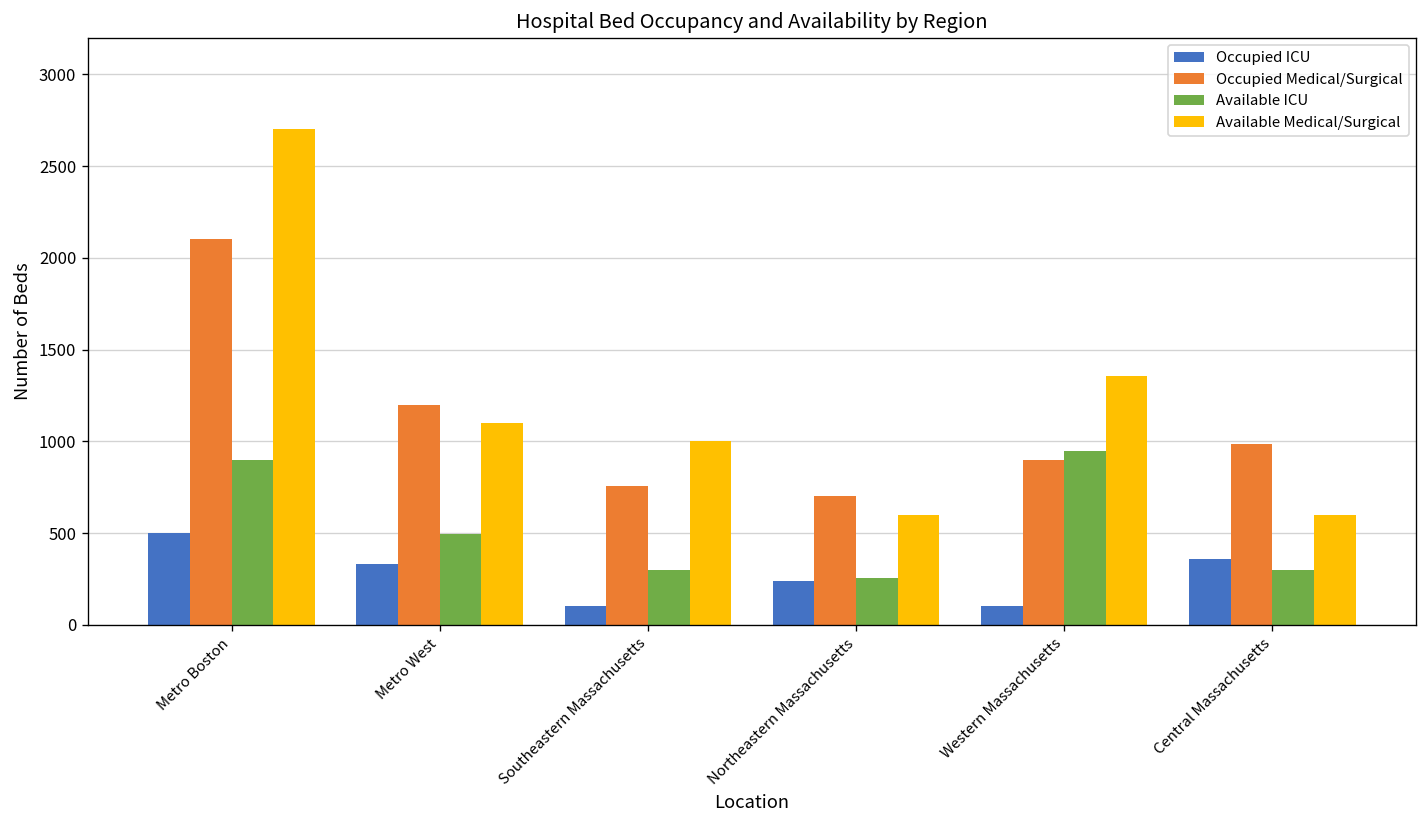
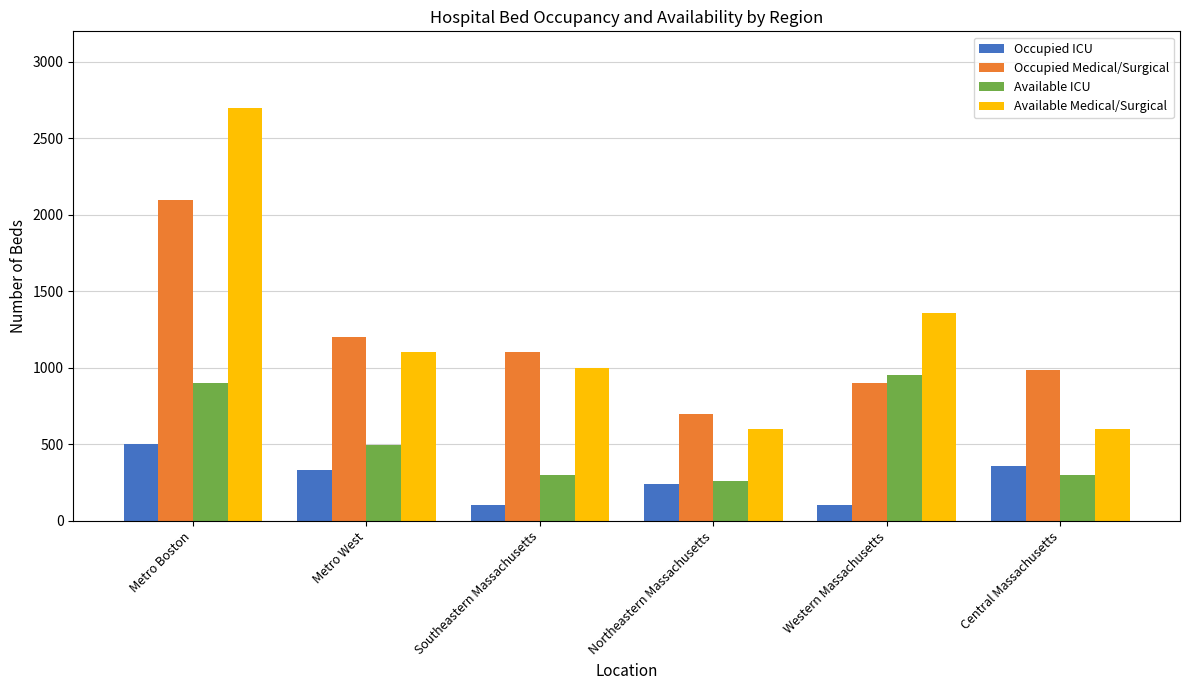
Occupied Medical/Surgical, Southeastern Massachusetts: 760 -> 1100
